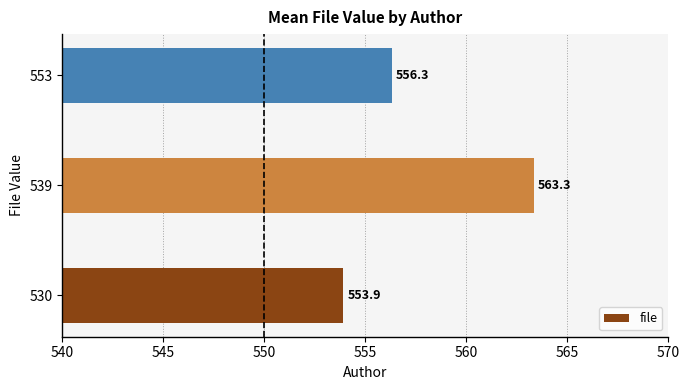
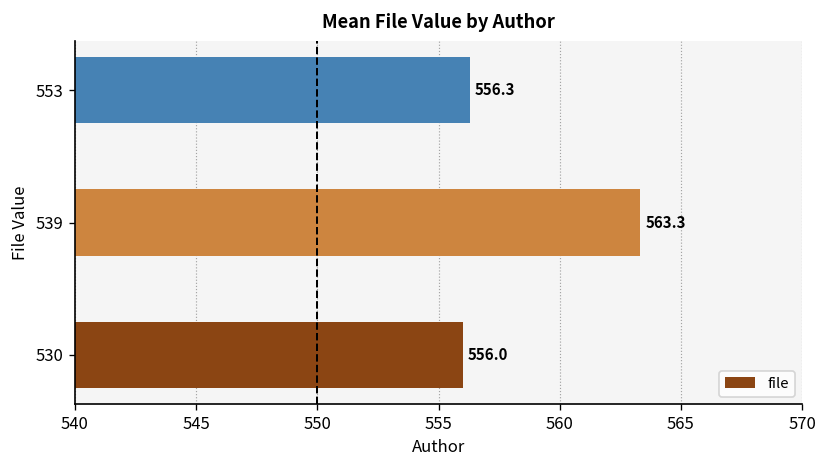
530: 553.9 -> 556.0
